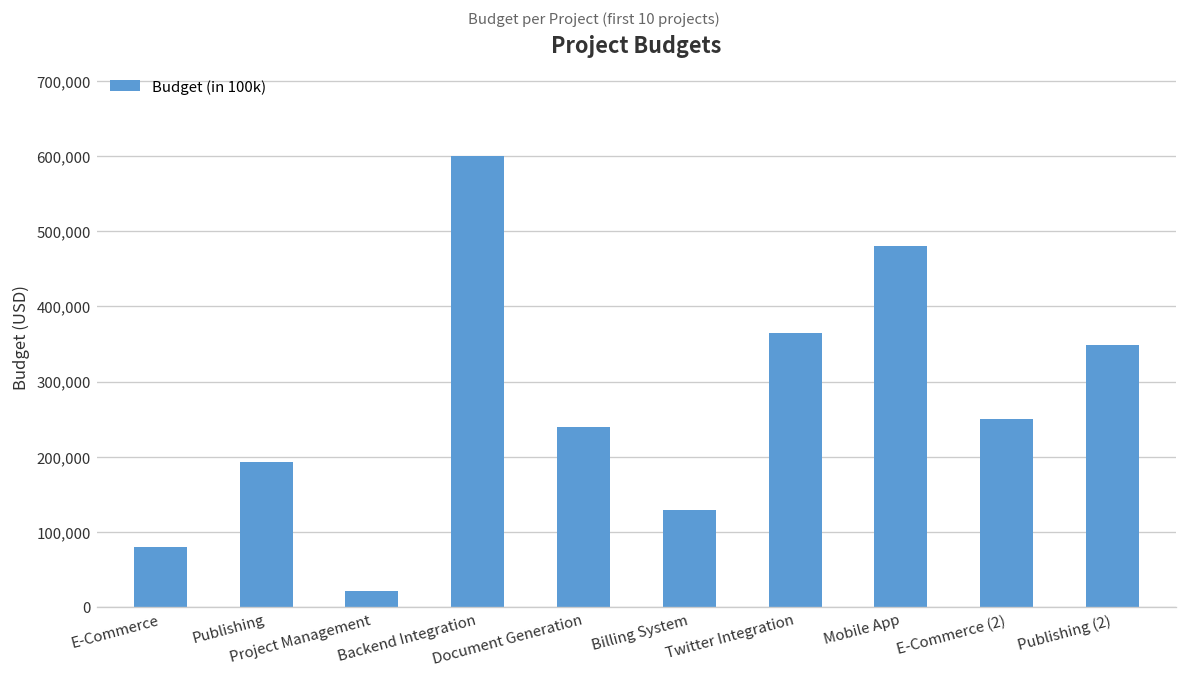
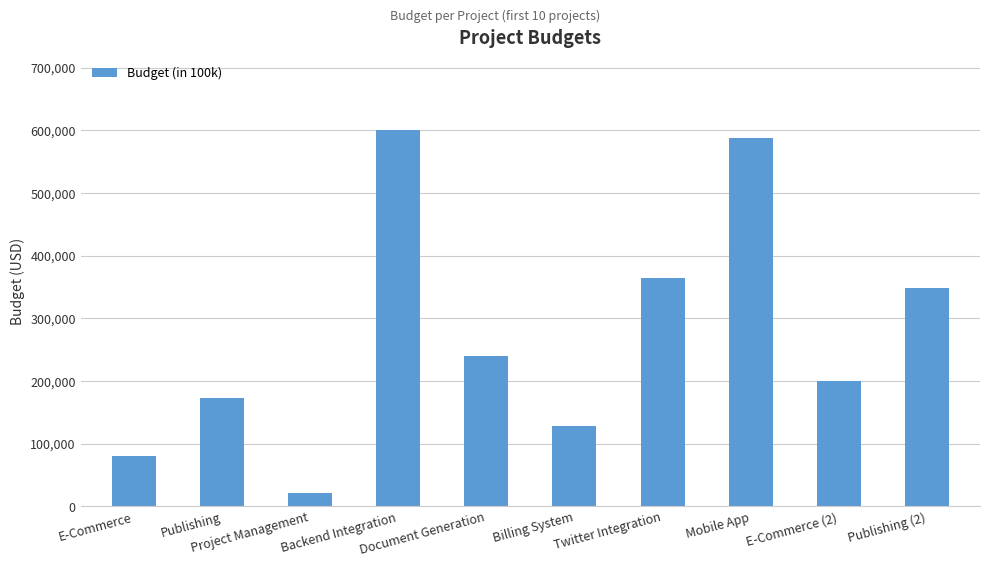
Publishing: 190,000 -> 170,000
Mobile App: 480,000 -> 590,000
E-Commerce (2): 250,000 -> 200,000
